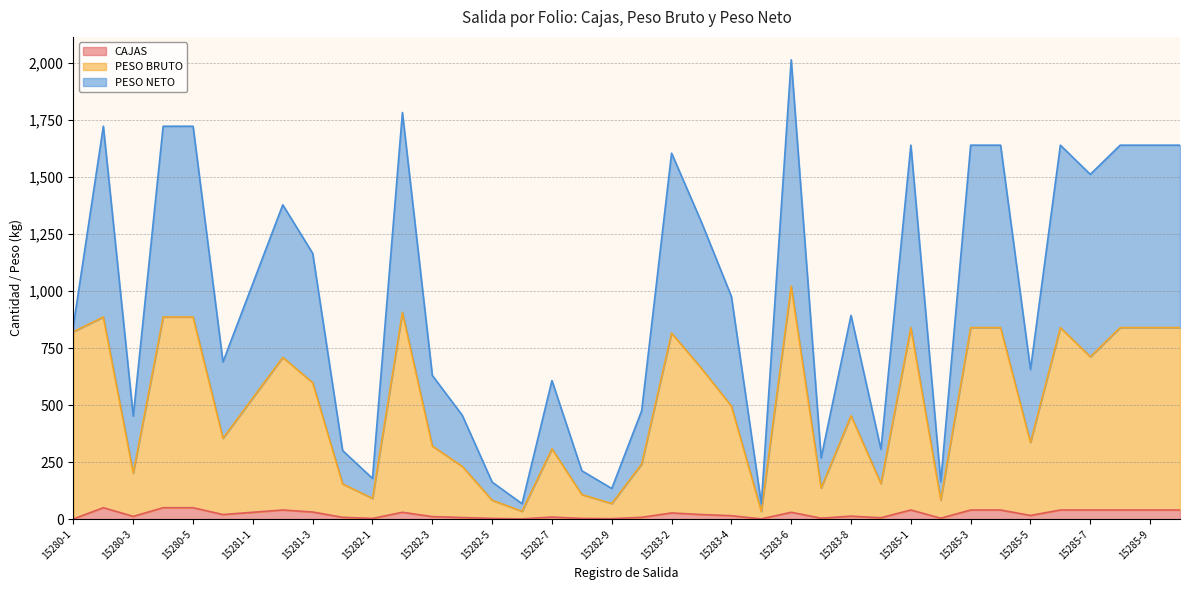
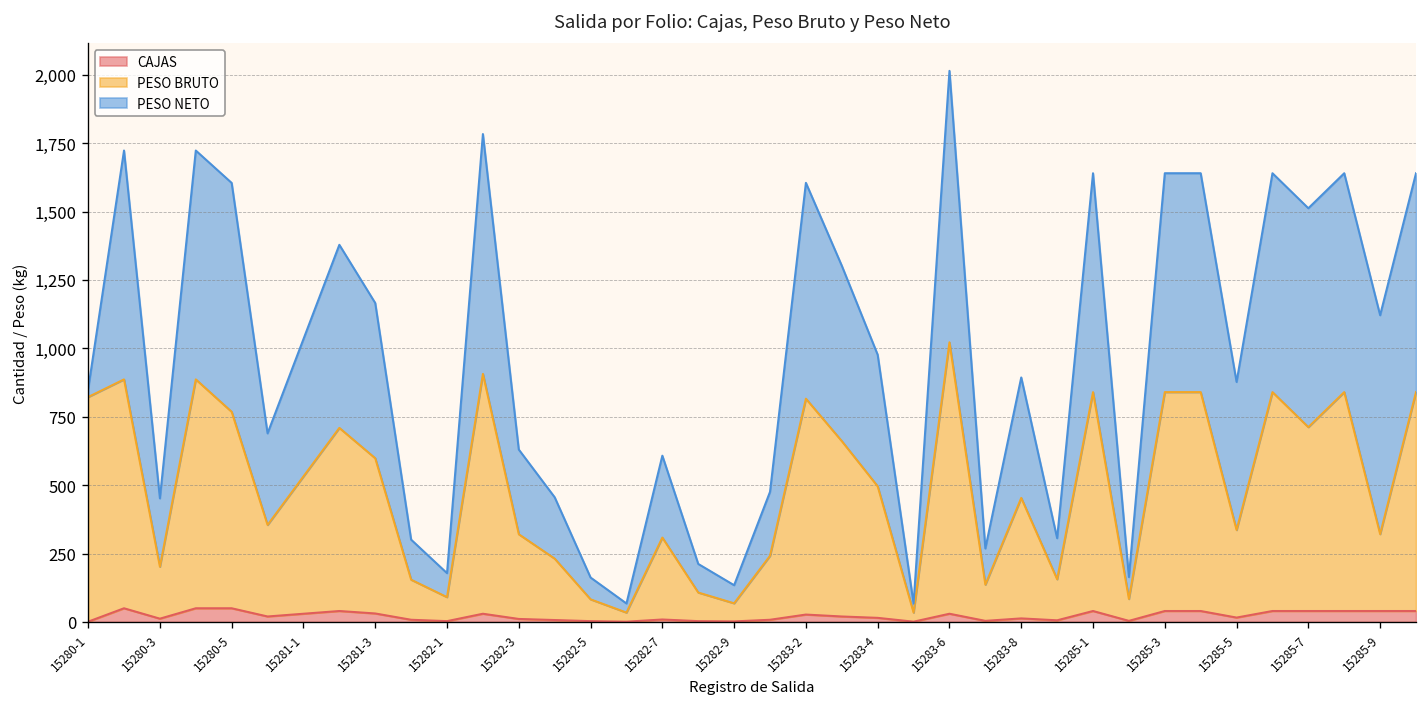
PESO BRUTO, 15280-5: 840 -> 720
PESO NETO, 15285-5: 320 -> 540
PESO BRUTO, 15285-9: 800 -> 280
